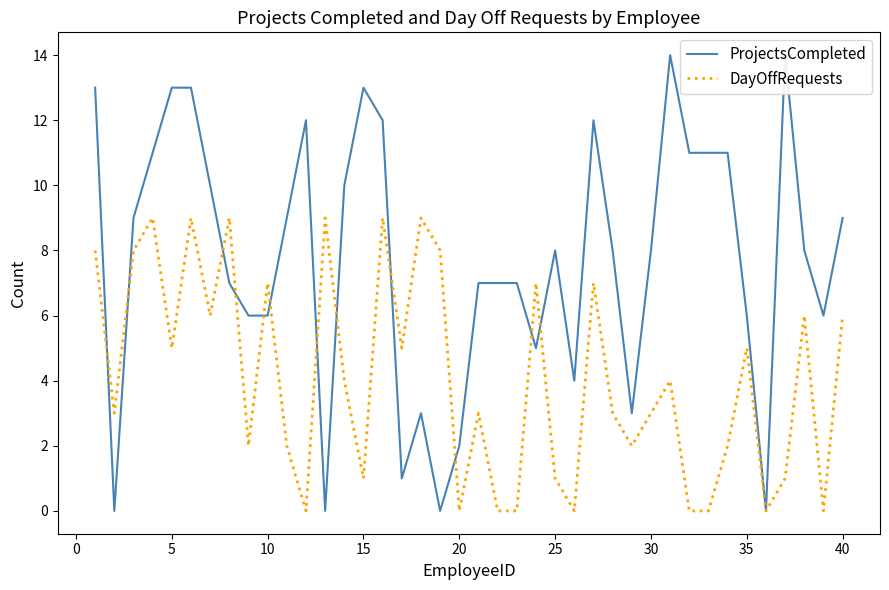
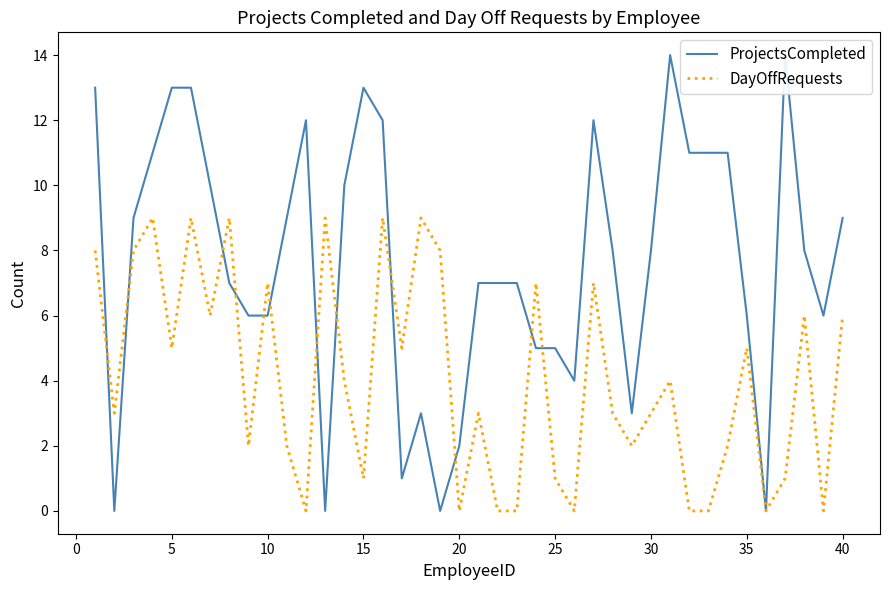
ProjectsCompleted, 25: 8 -> 5
